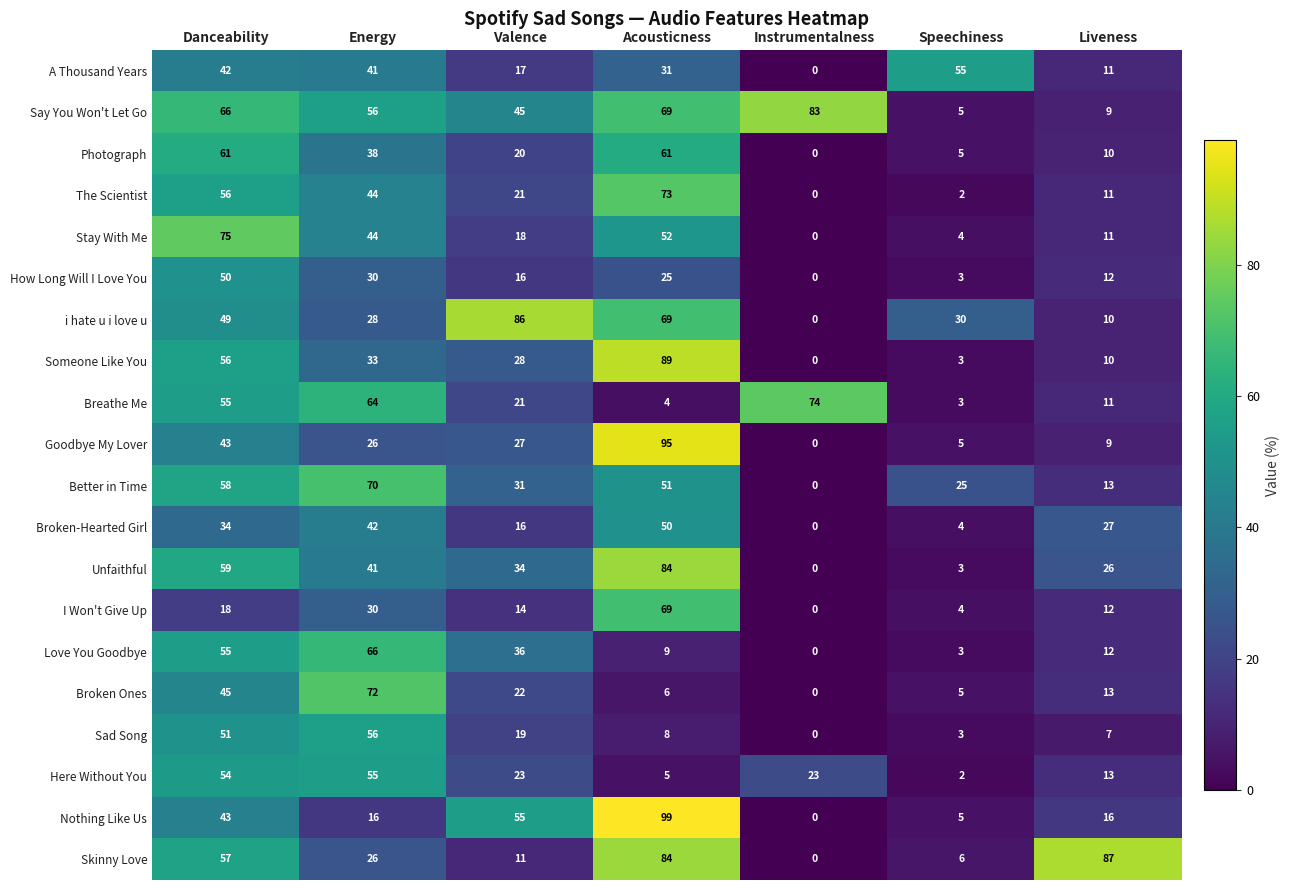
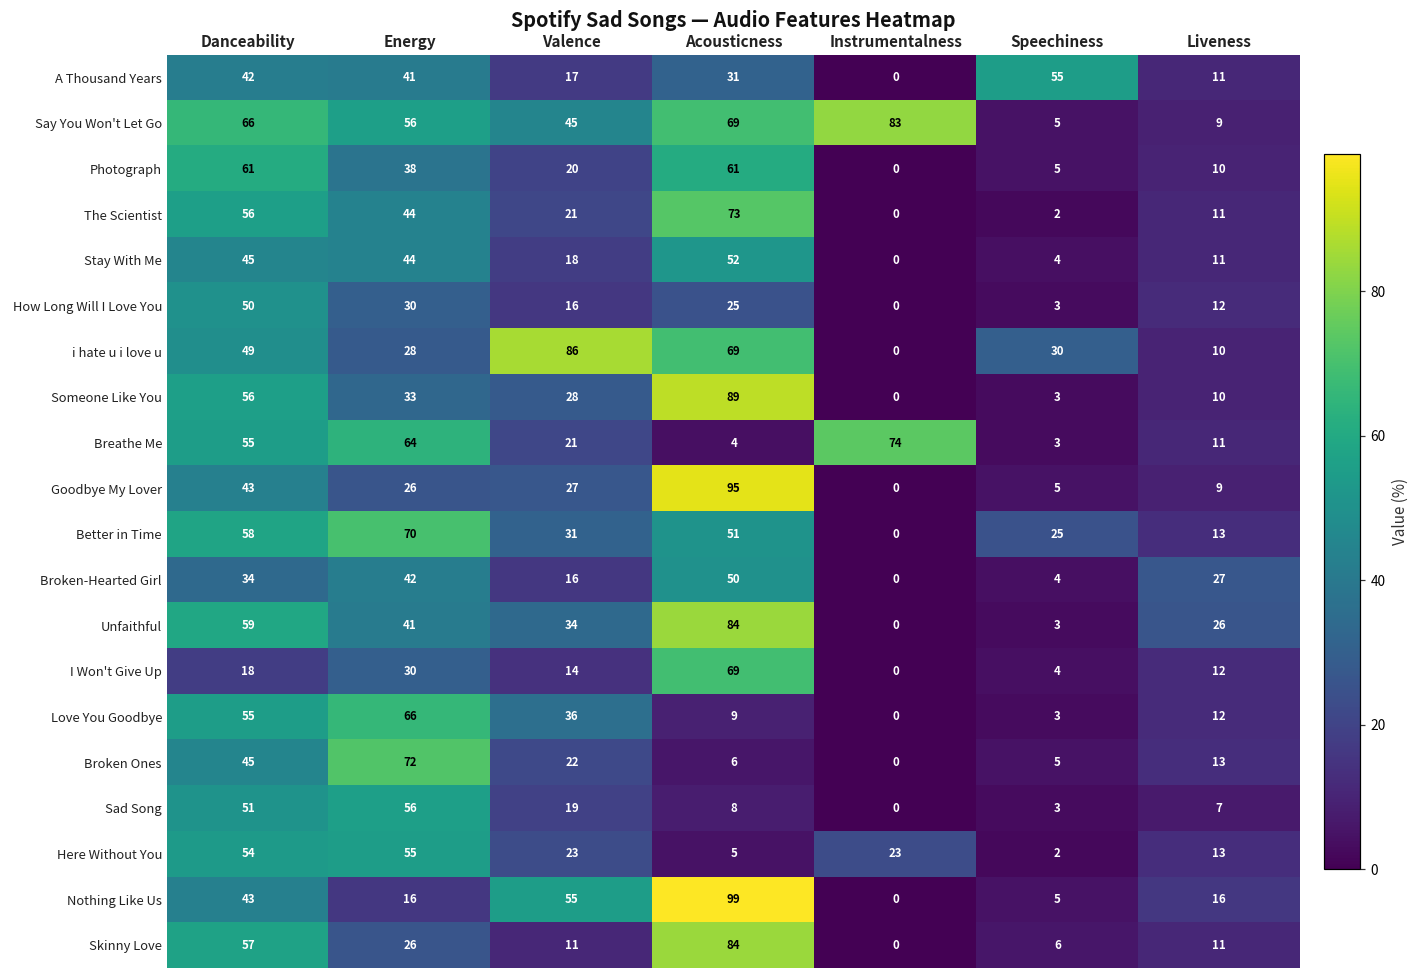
Stay With Me, Danceability: 75 -> 45
Skinny Love, Liveness: 87 -> 11
